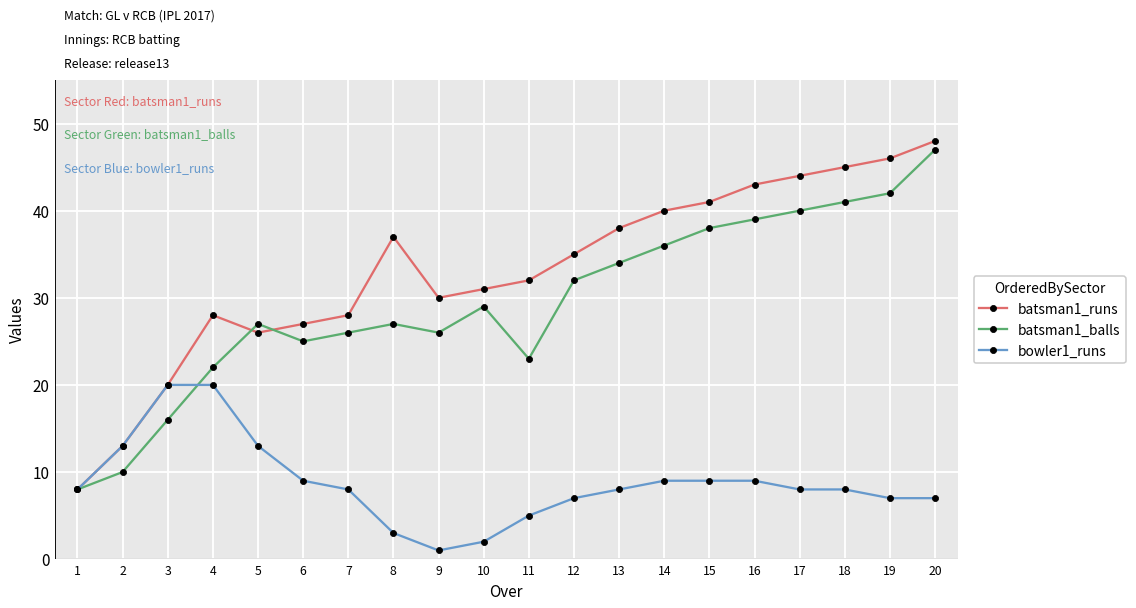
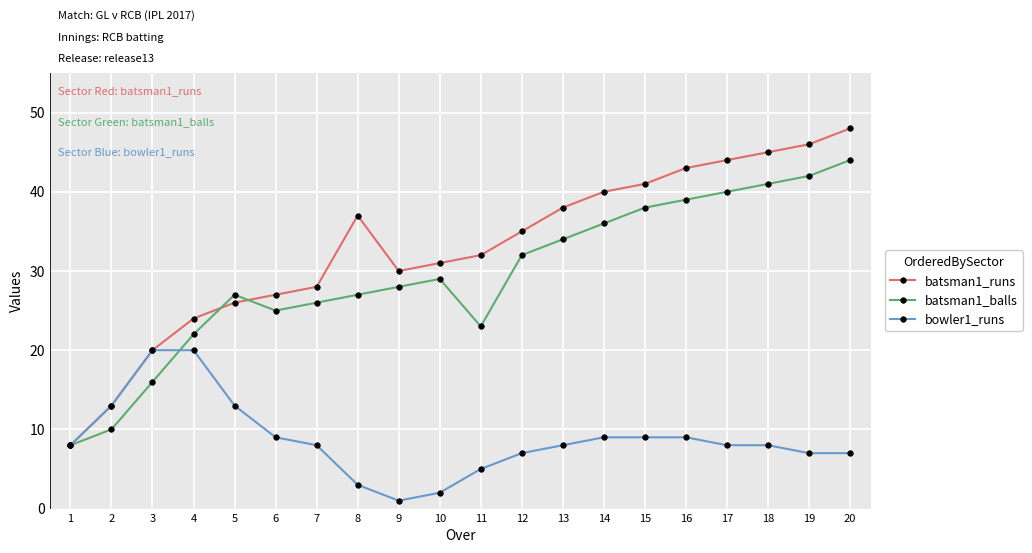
batsman1_runs, 4: 28 -> 24
batsman1_balls, 9: 26 -> 28
batsman1_balls, 20: 47 -> 44
